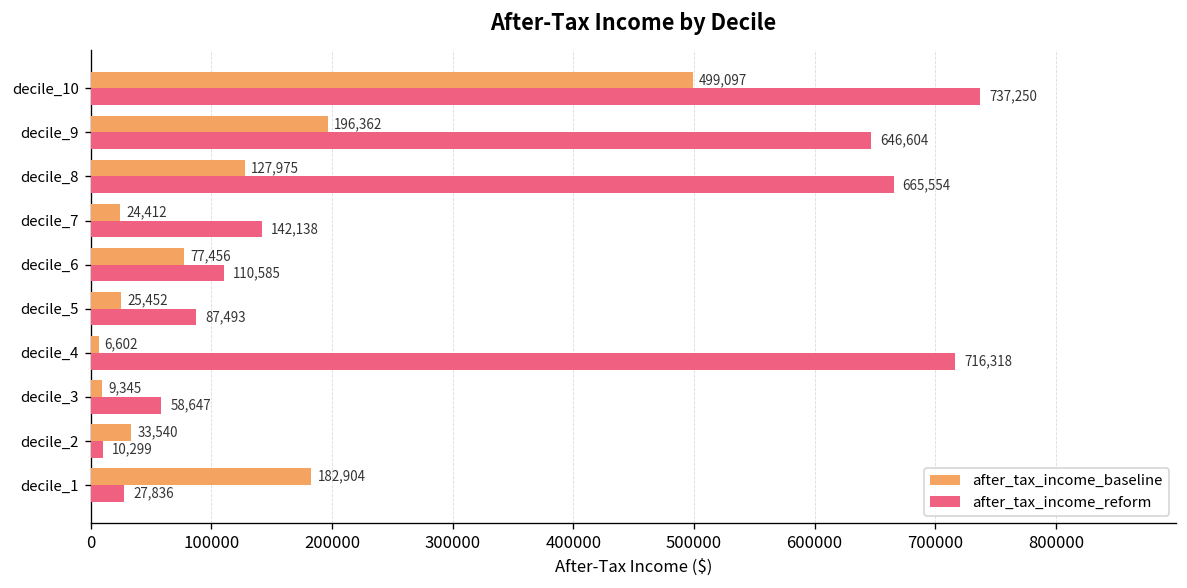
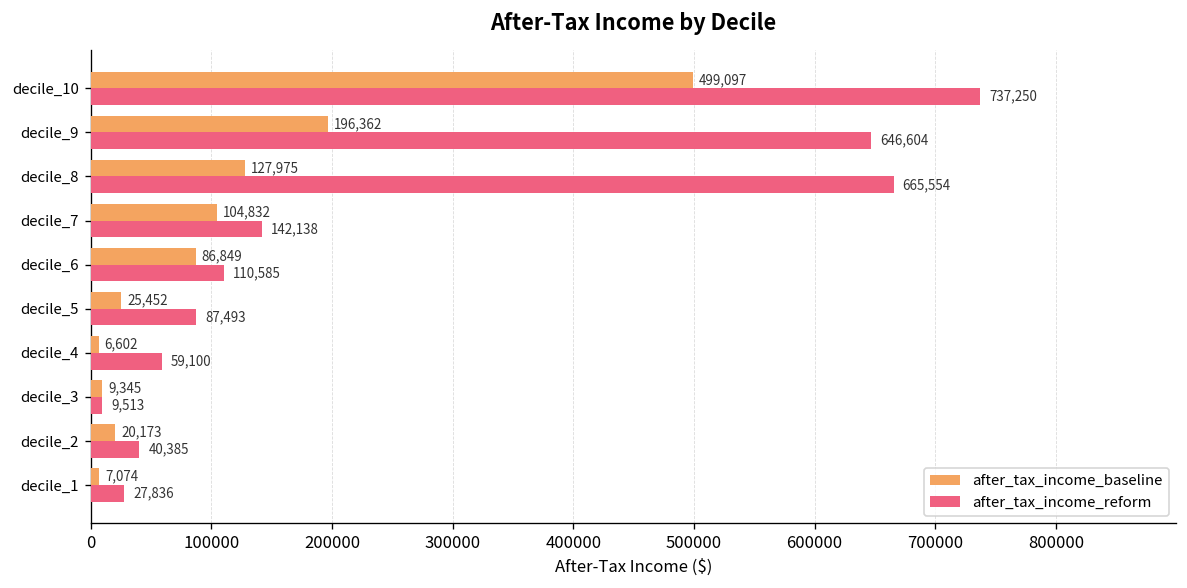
after_tax_income_baseline, decile_7: 24,412 -> 104,832
after_tax_income_baseline, decile_6: 77,456 -> 86,849
after_tax_income_reform, decile_4: 716,318 -> 59,100
after_tax_income_reform, decile_3: 58,647 -> 9,513
after_tax_income_baseline, decile_2: 33,540 -> 20,173
after_tax_income_reform, decile_2: 10,299 -> 40,385
after_tax_income_baseline, decile_1: 182,904 -> 7,074
